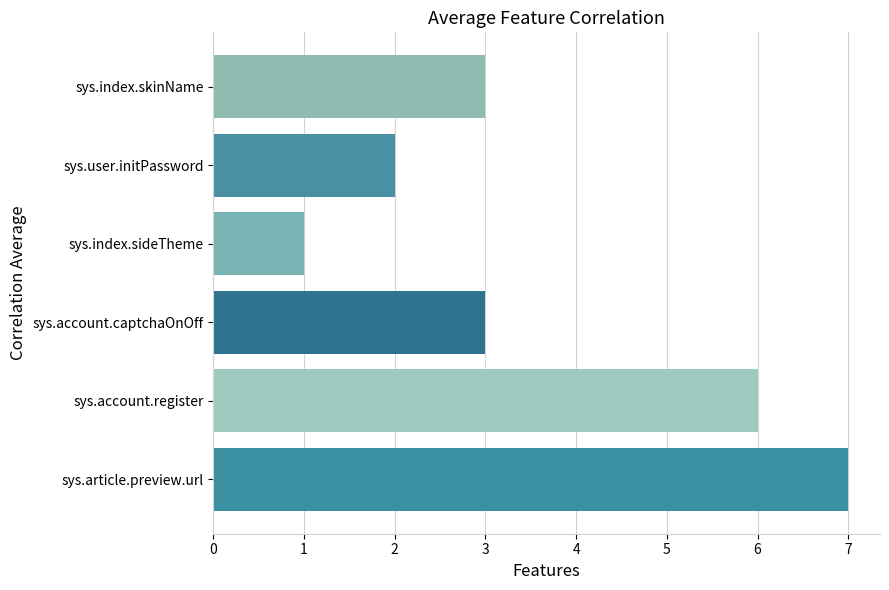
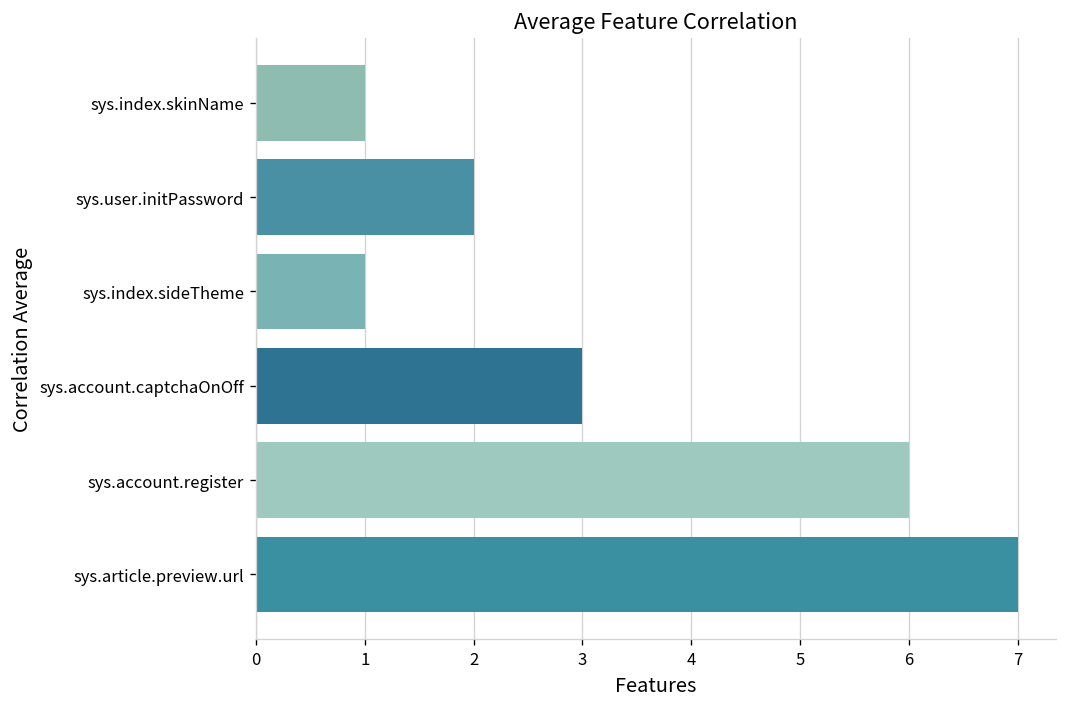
sys.index.skinName: 3 -> 1
